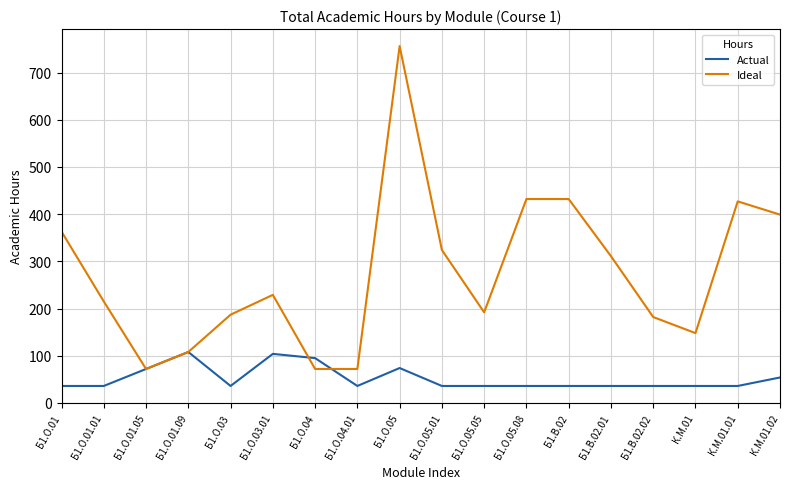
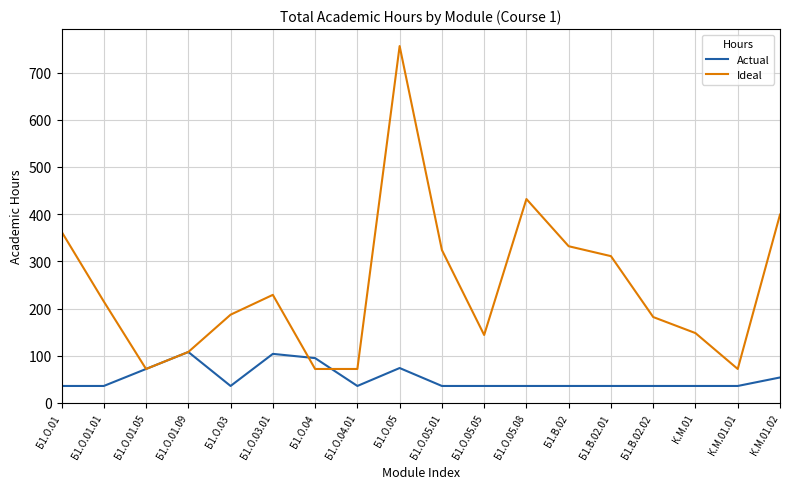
Ideal, Б1.О.05.05: 190 -> 140
Ideal, Б1.В.02: 430 -> 330
Ideal, К.М.01.01: 430 -> 70
